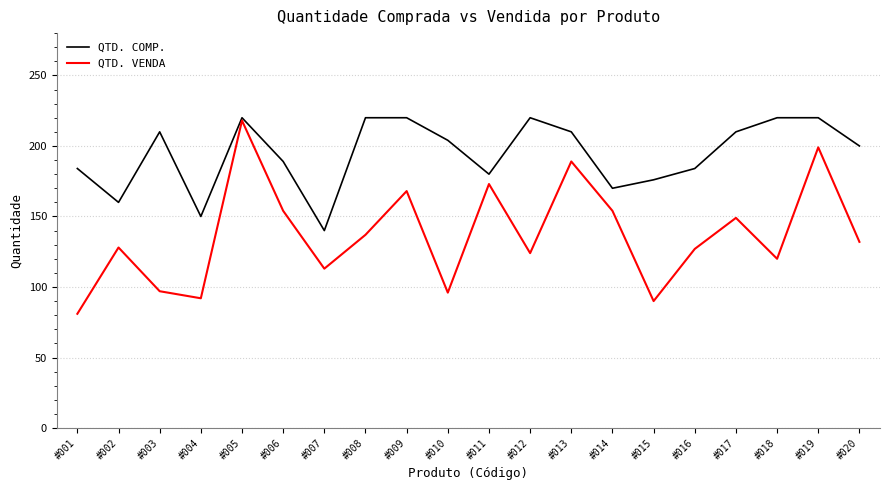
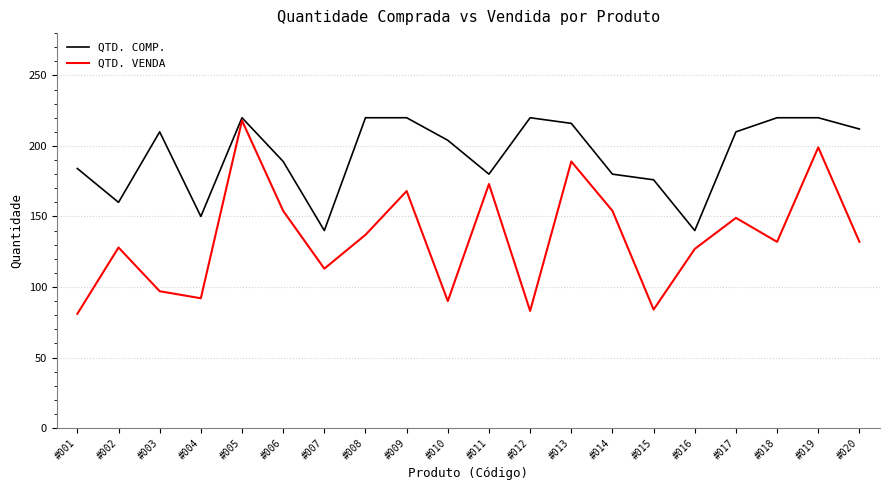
QTD. VENDA, #010: 96 -> 90
QTD. VENDA, #012: 124 -> 83
QTD. COMP., #013: 210 -> 216
QTD. COMP., #014: 170 -> 180
QTD. VENDA, #015: 90 -> 84
QTD. COMP., #016: 184 -> 140
QTD. VENDA, #018: 120 -> 132
QTD. COMP., #020: 200 -> 212
